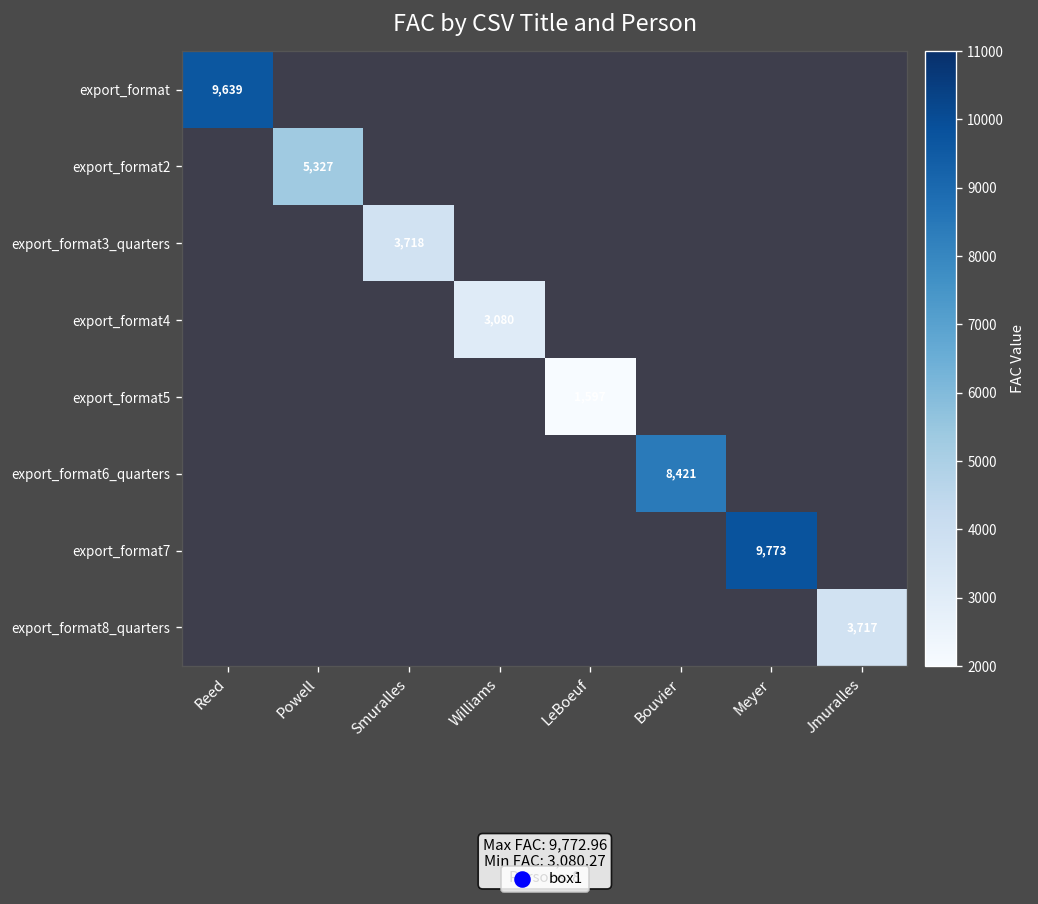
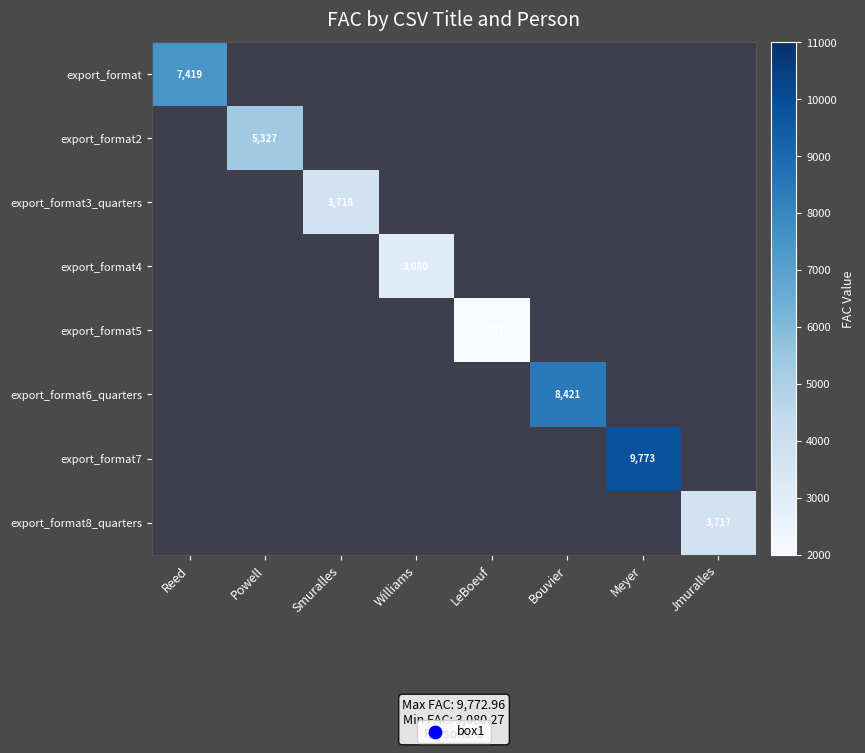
export_format, Reed: 9,639 -> 7,419
